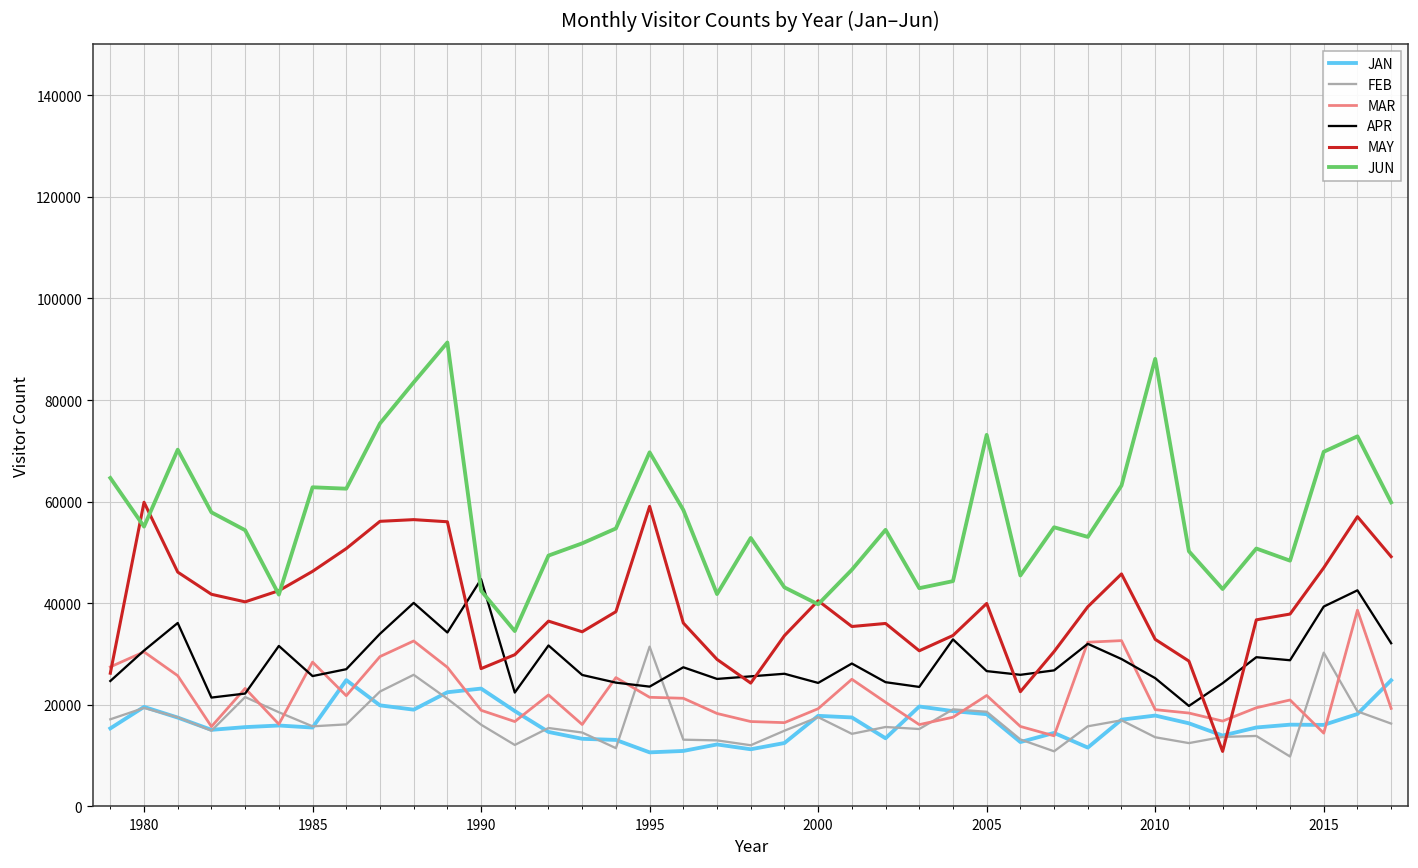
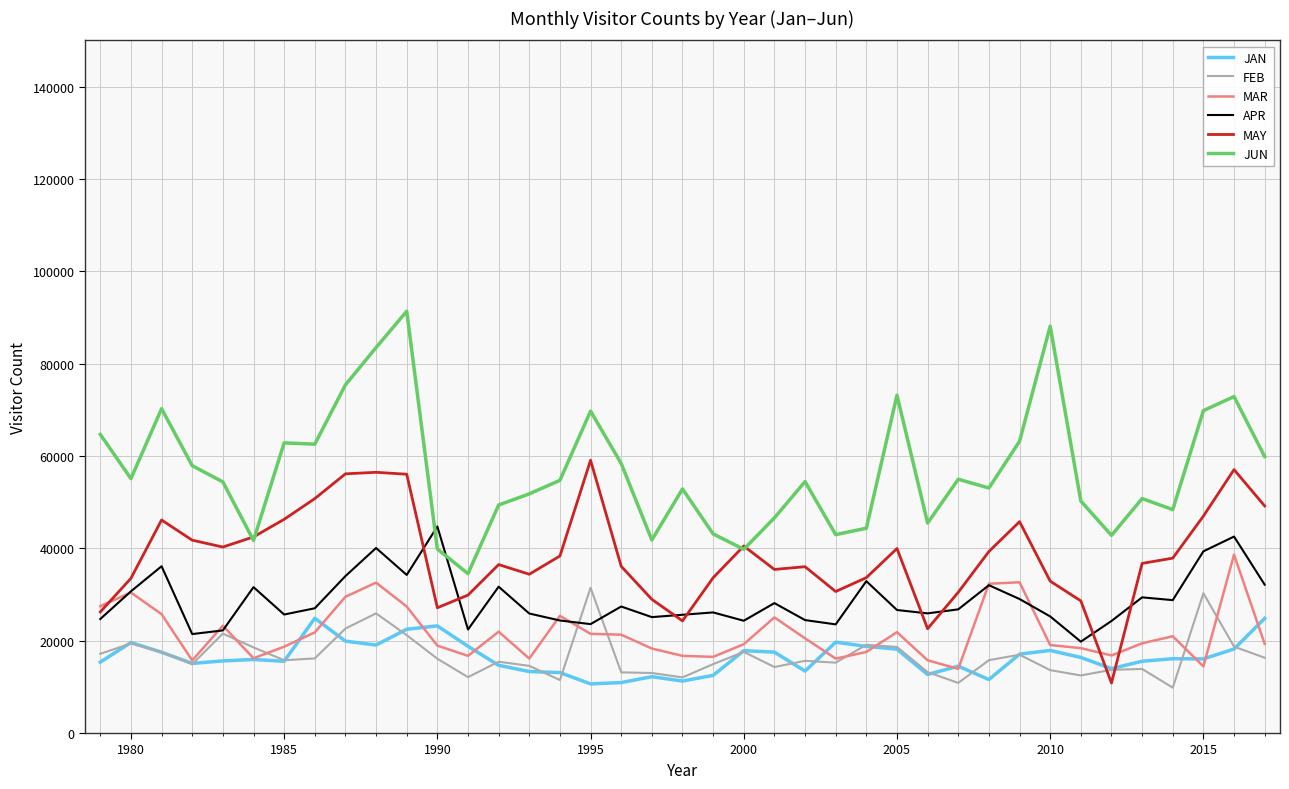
MAY, 1980: 60000 -> 34000
MAR, 1985: 28000 -> 19000
JUN, 1990: 42000 -> 40000
